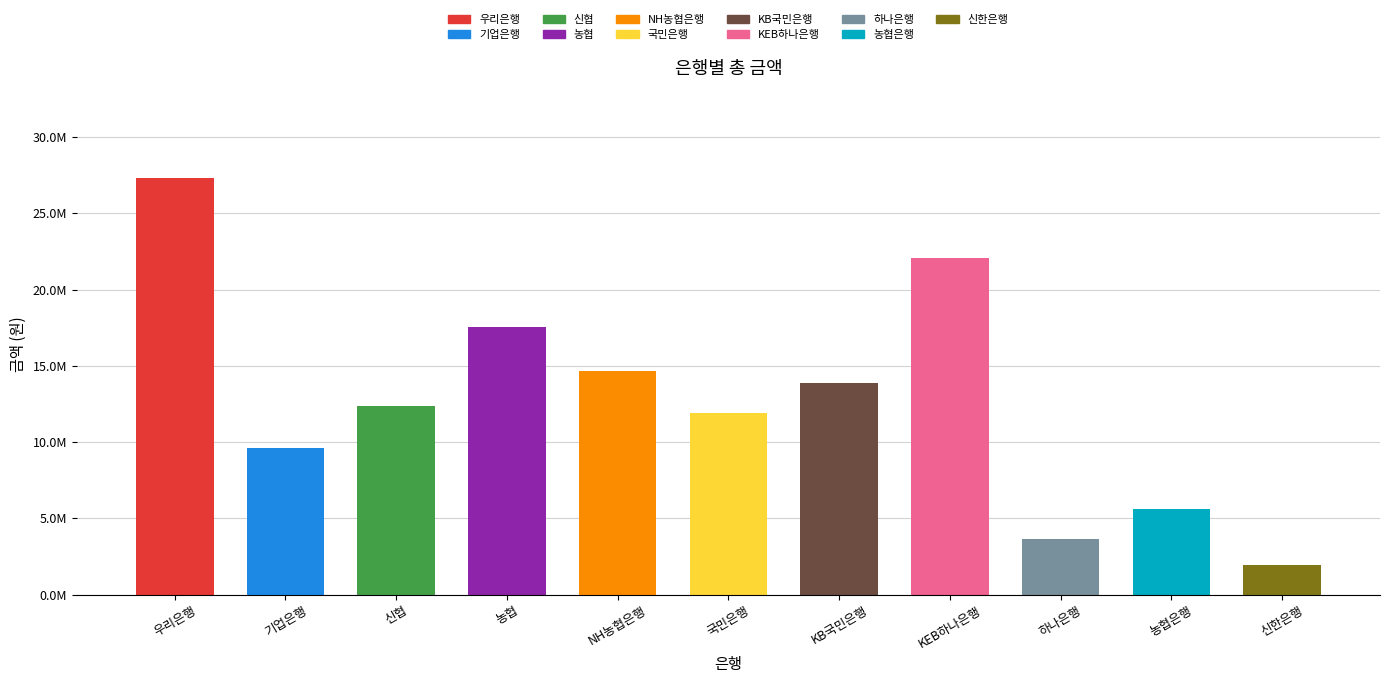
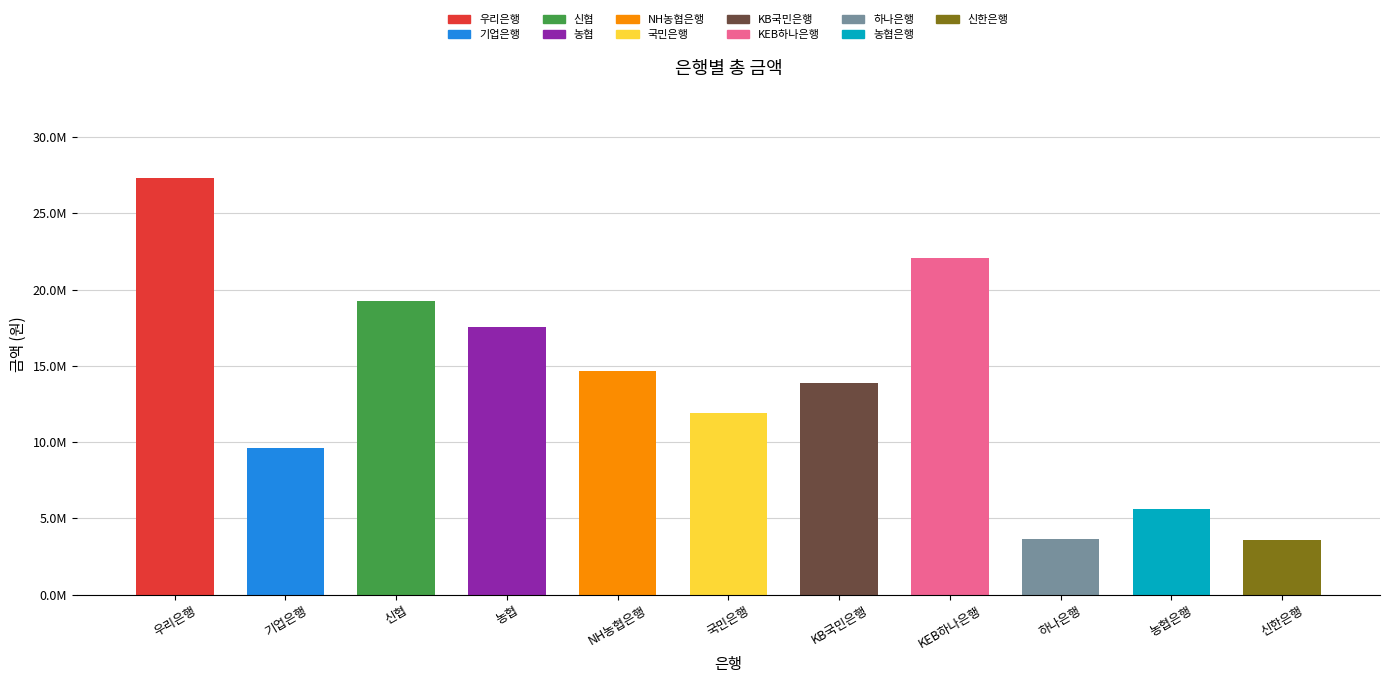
신협: 12400000 -> 19300000
신한은행: 2000000 -> 3600000
